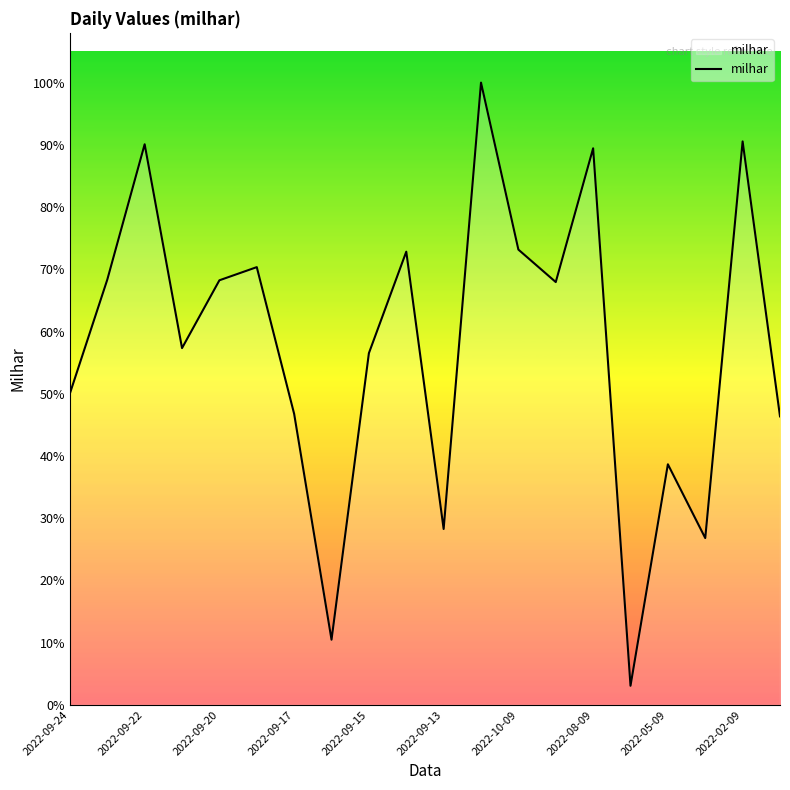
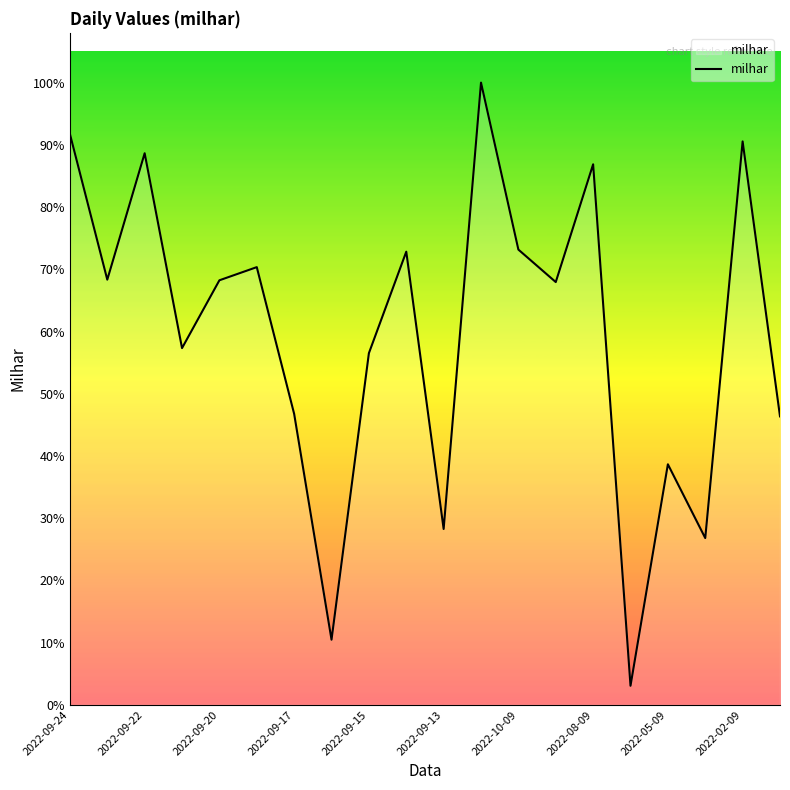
2022-09-24: 50% -> 92%
2022-09-22: 90% -> 89%
2022-08-09: 89% -> 87%
